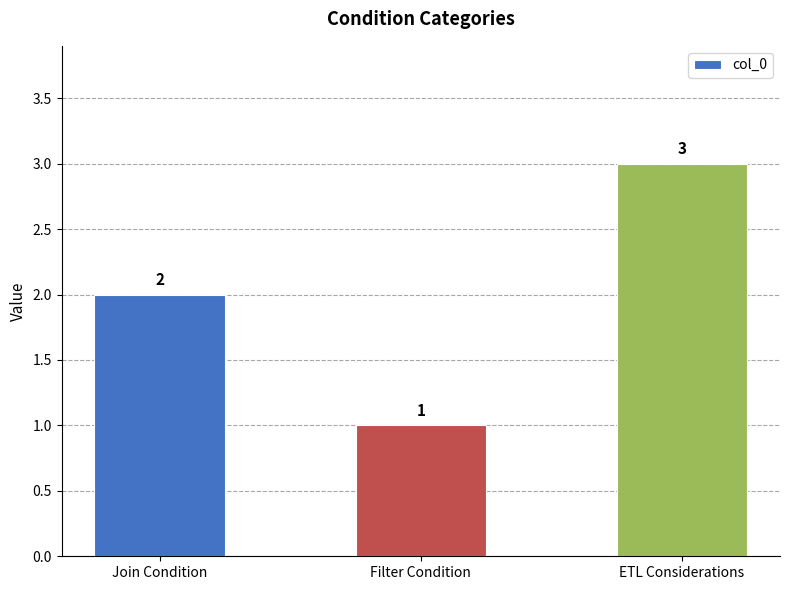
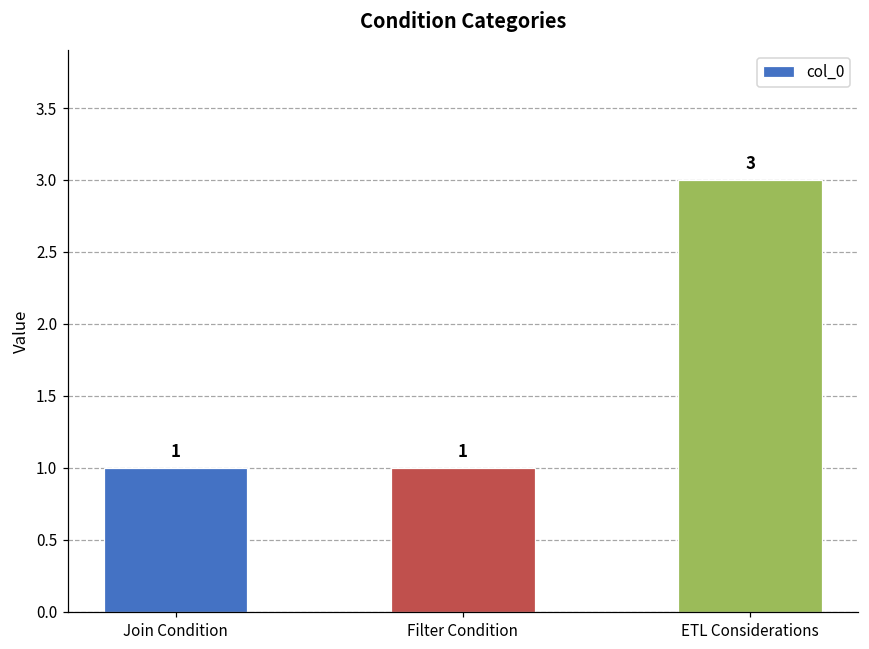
Join Condition: 2 -> 1
